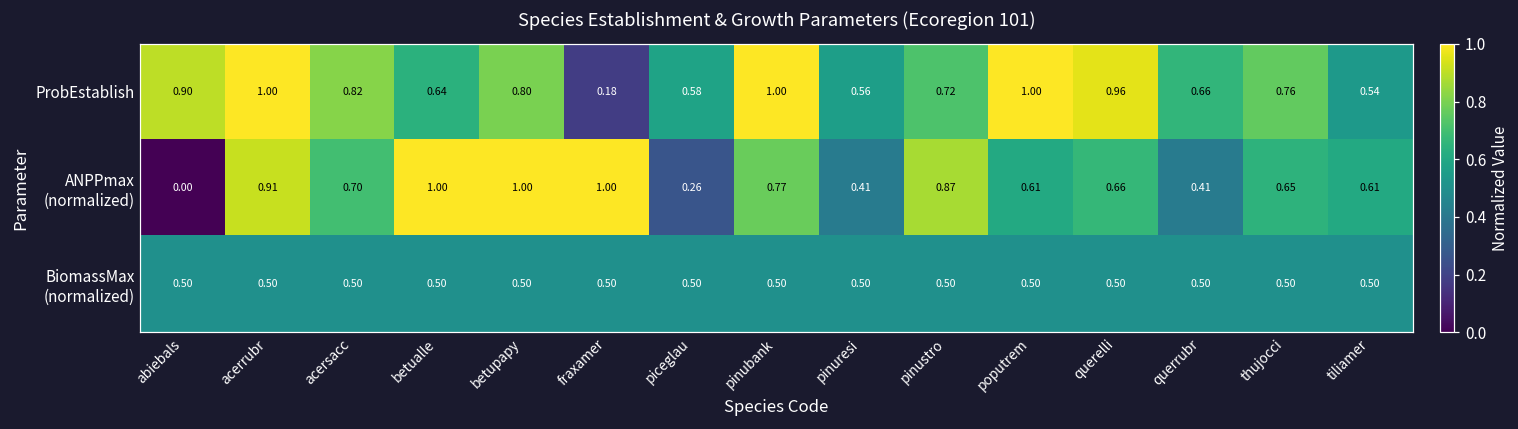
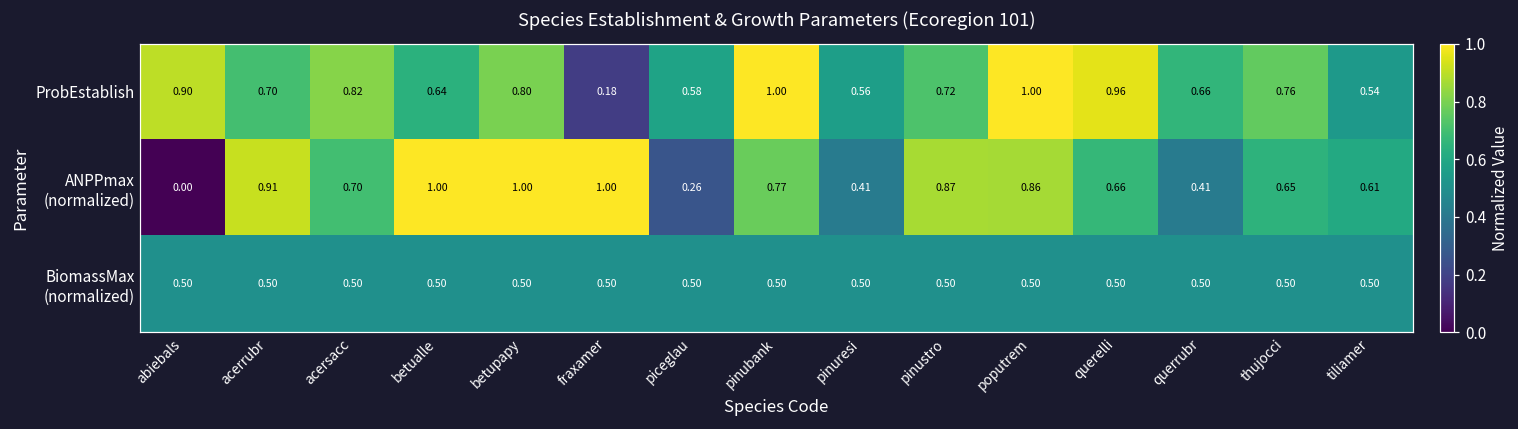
ProbEstablish, acerrubr: 1.00 -> 0.70
ANPPmax (normalized), poputrem: 0.61 -> 0.86
